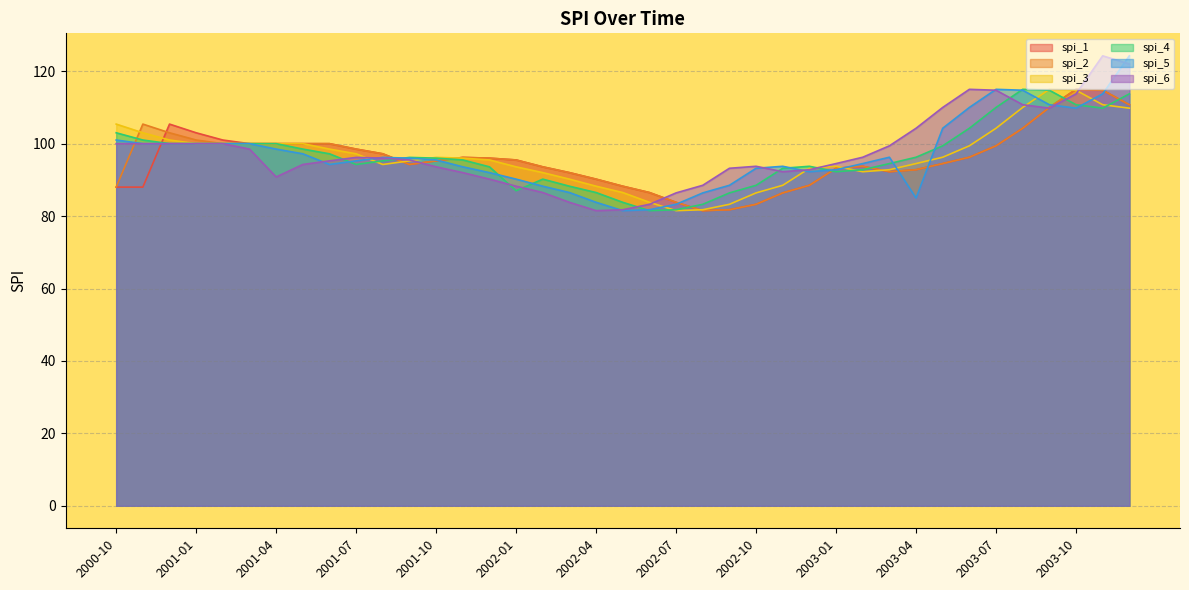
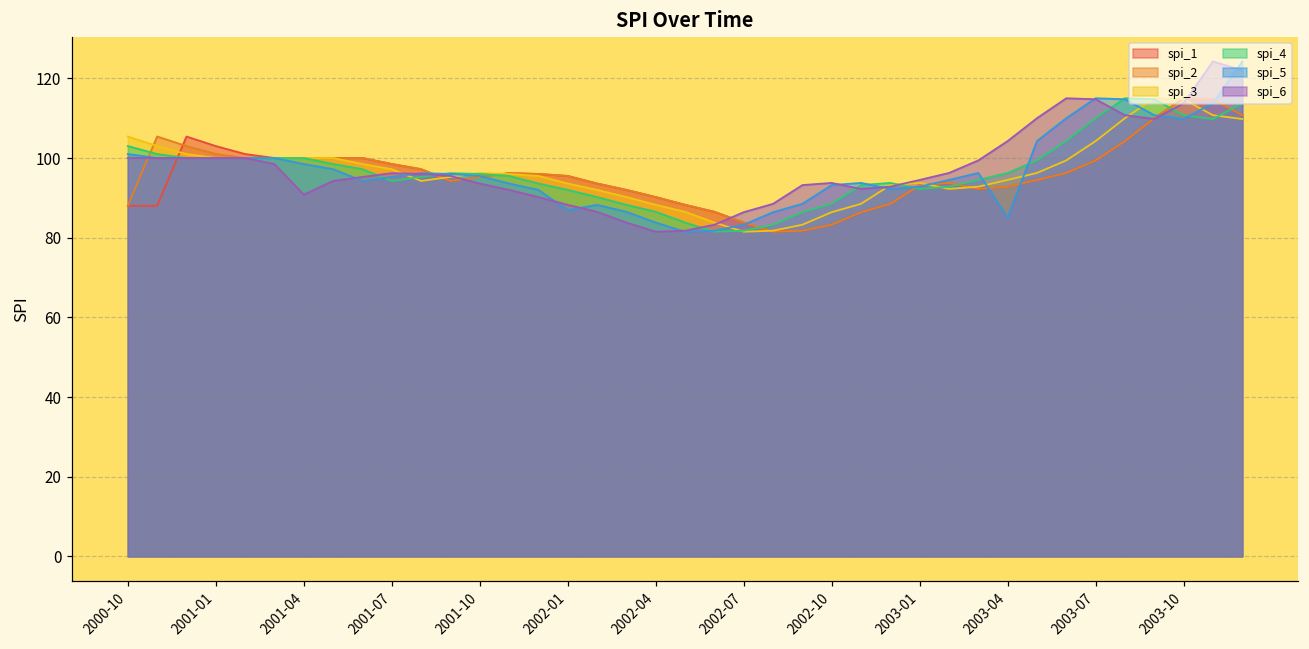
spi_4, 2002-01: 87 -> 92
spi_5, 2002-01: 90 -> 87
